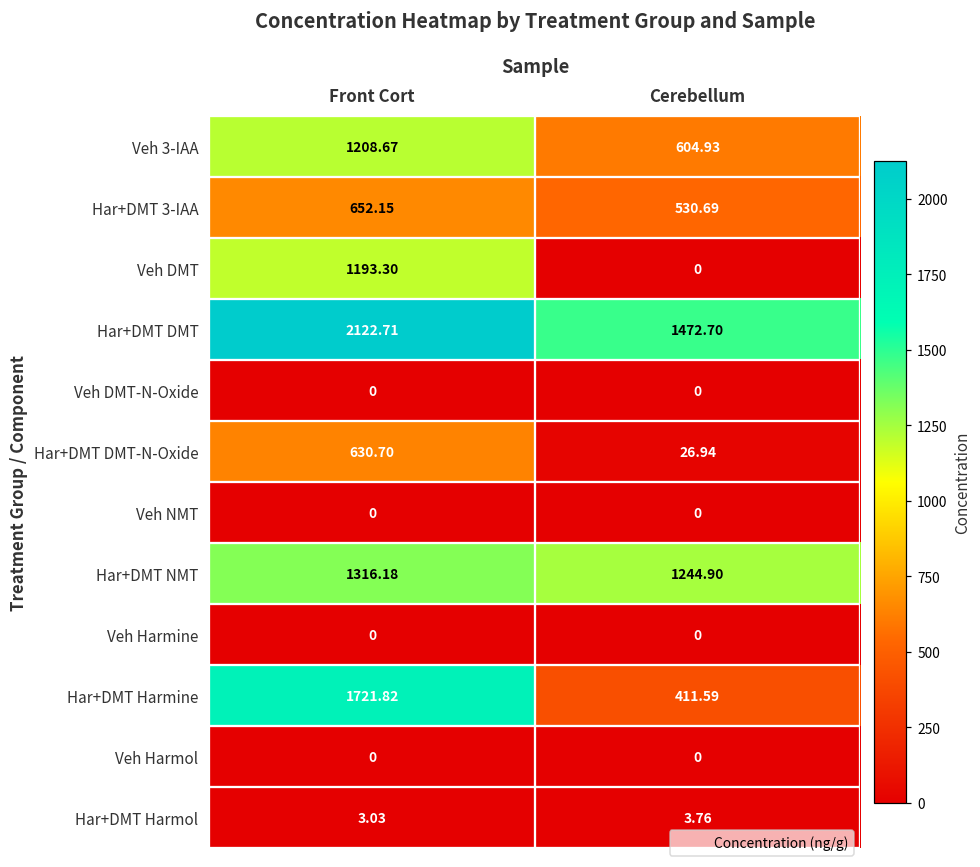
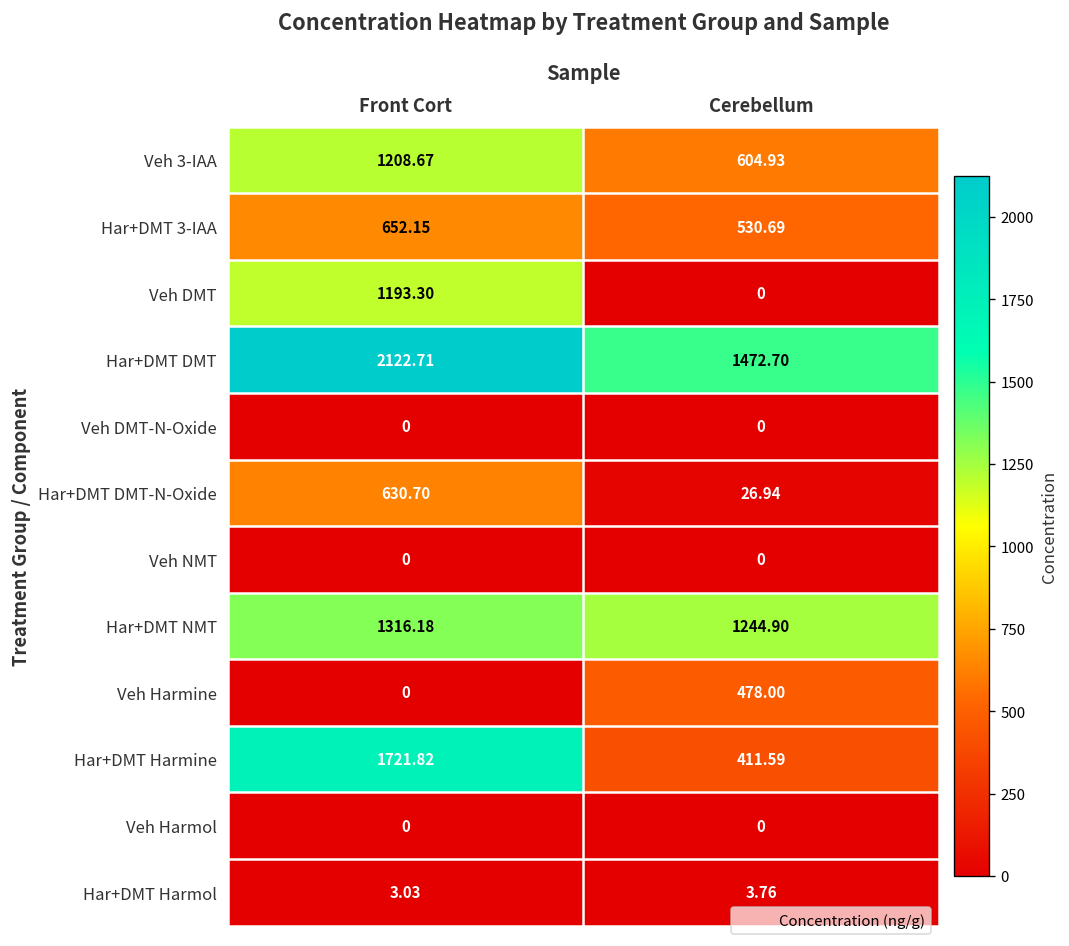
Veh Harmine, Cerebellum: 0 -> 478.00
